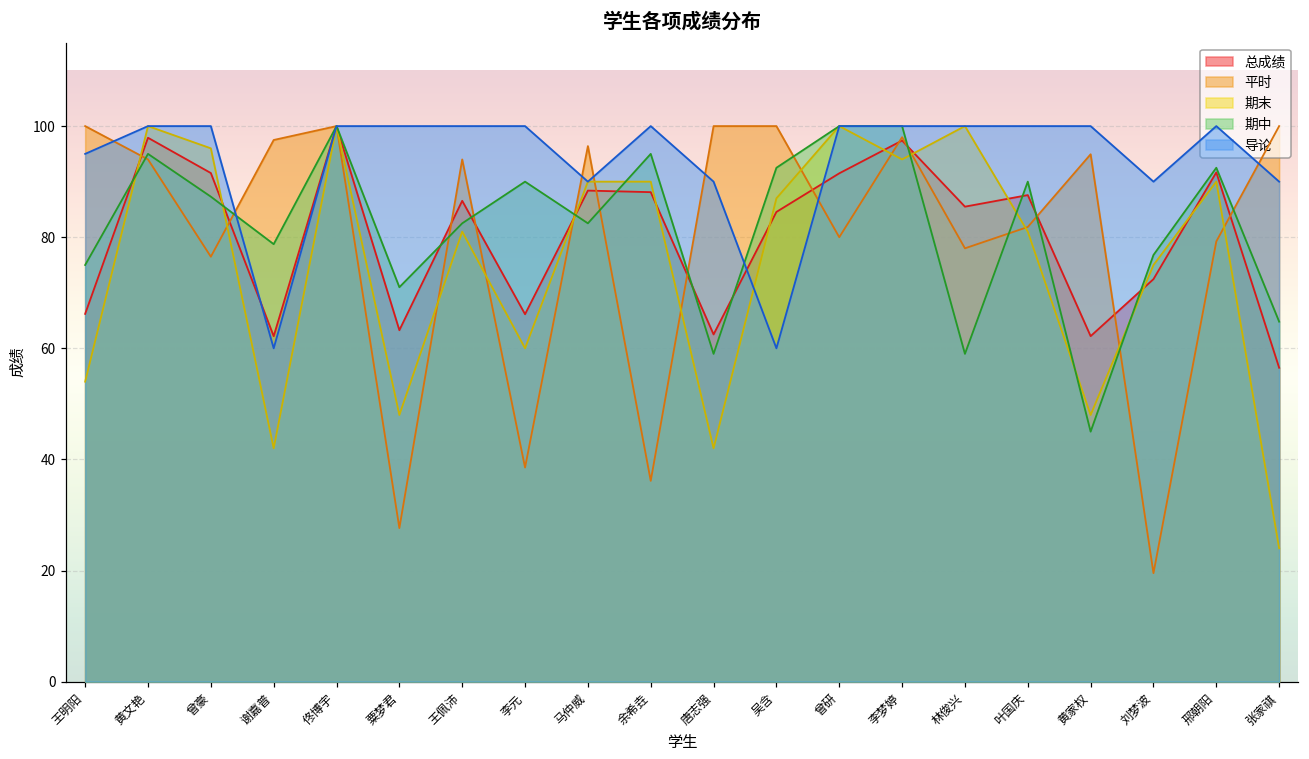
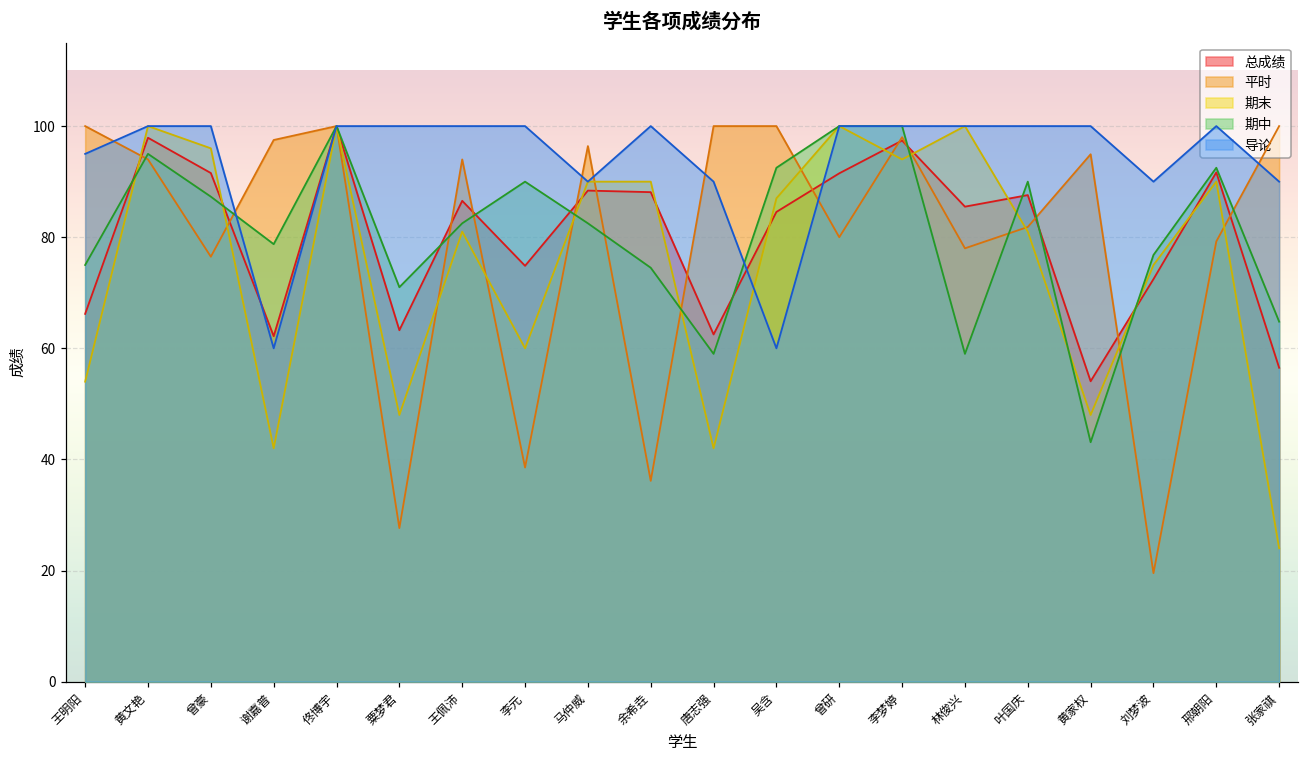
总成绩, 李元: 66 -> 75
期中, 余希垚: 95 -> 75
总成绩, 黄家权: 62 -> 54
期中, 黄家权: 45 -> 43
